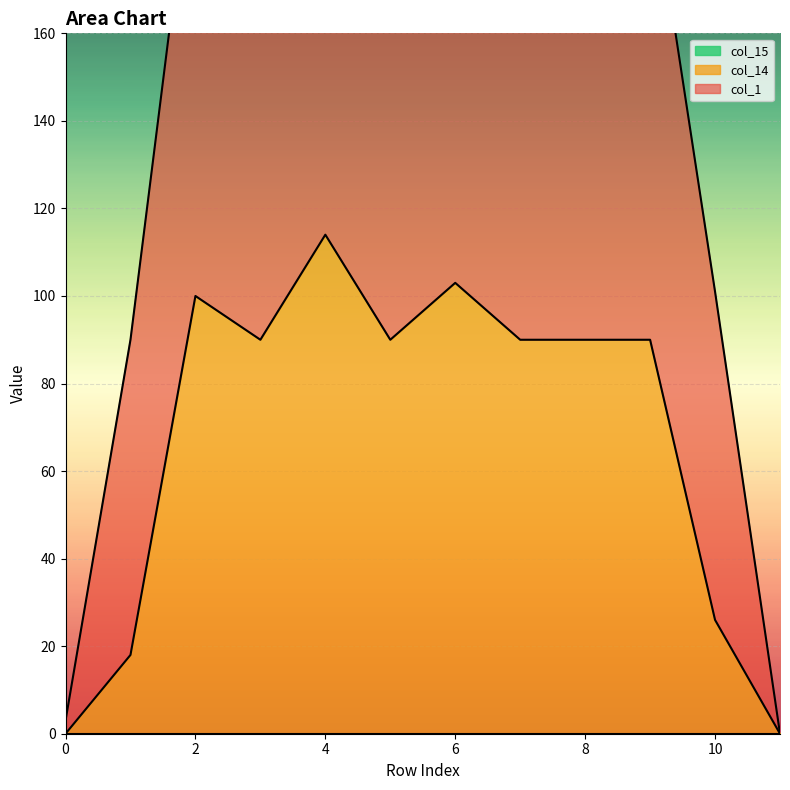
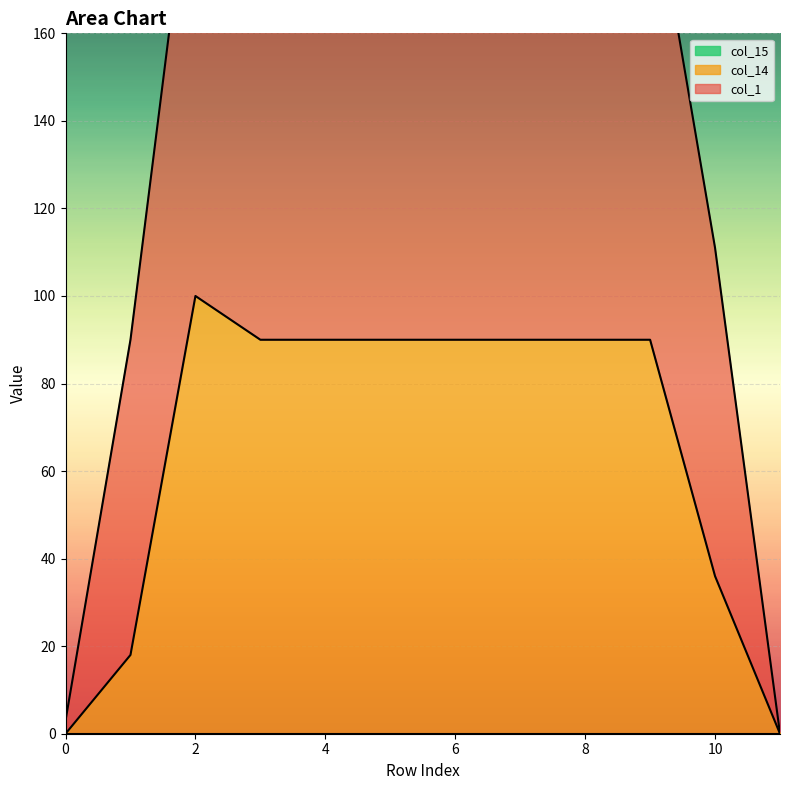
col_14, 4: 114 -> 90
col_14, 6: 103 -> 90
col_14, 10: 26 -> 36
